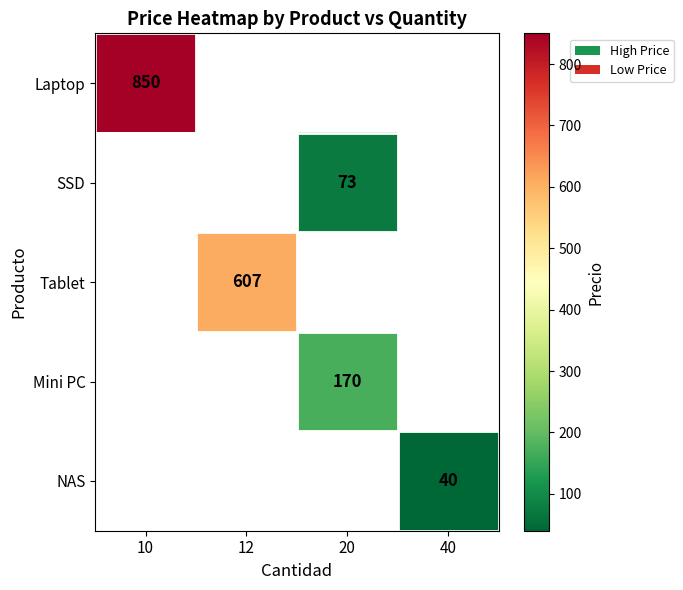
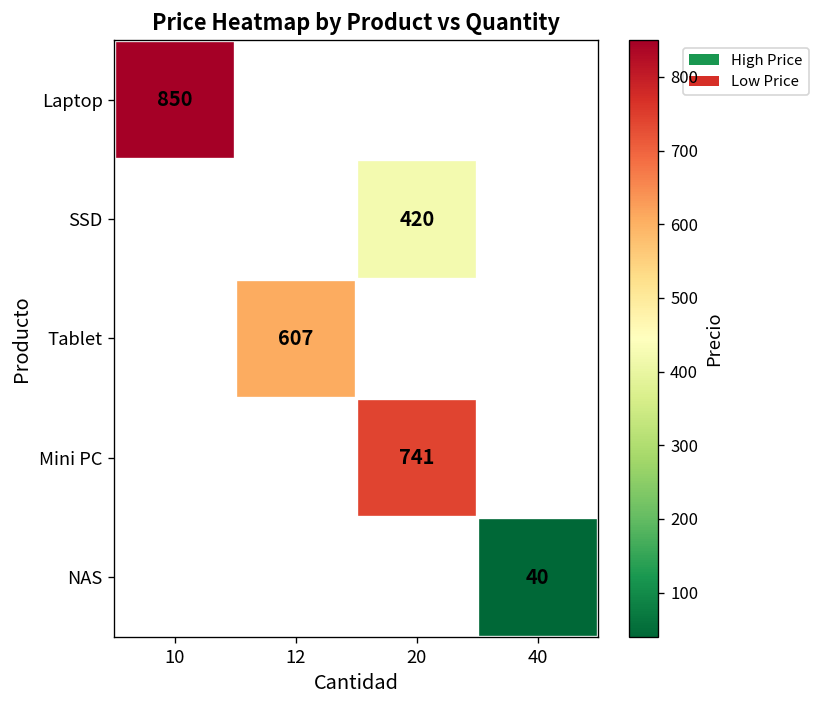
SSD, 20: 73 -> 420
Mini PC, 20: 170 -> 741
